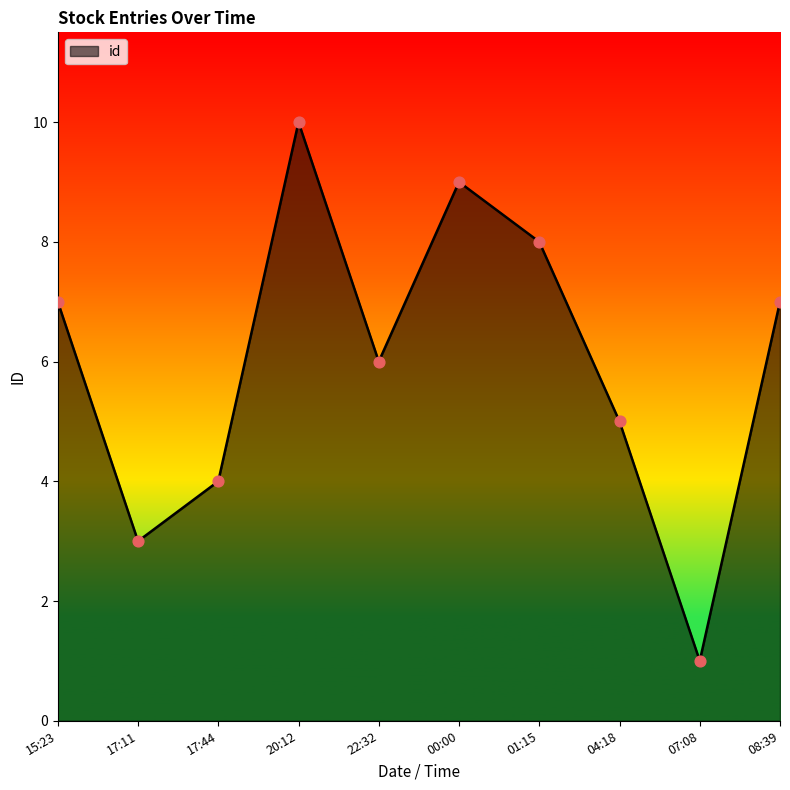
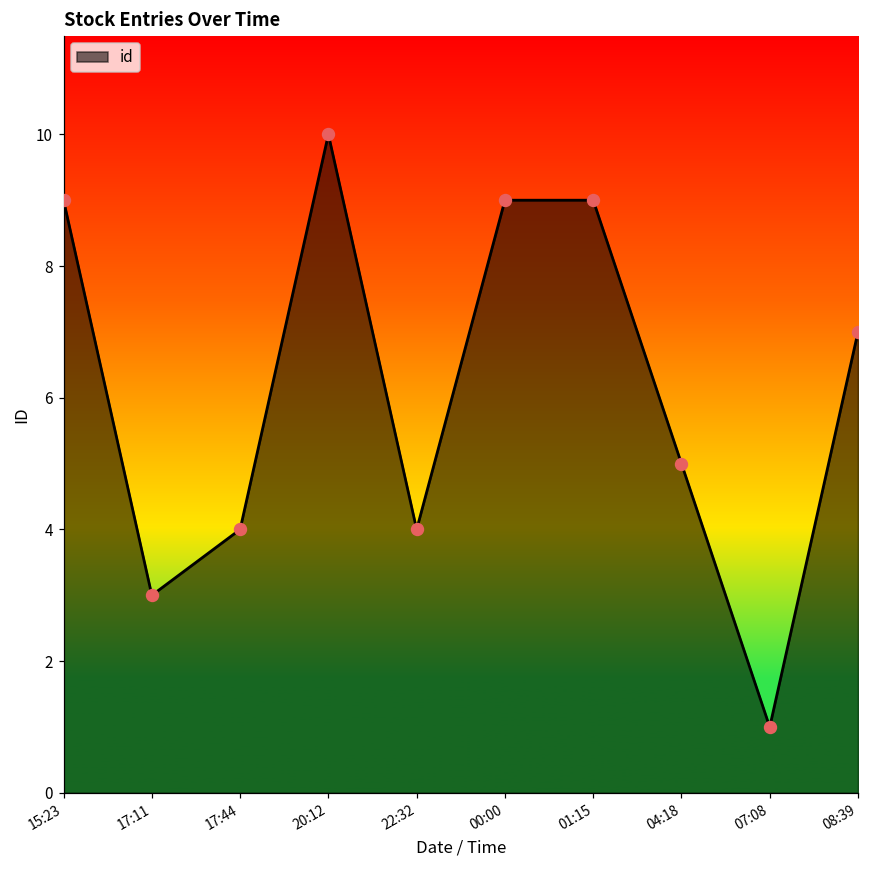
15:23: 7 -> 9
22:32: 6 -> 4
01:15: 8 -> 9
